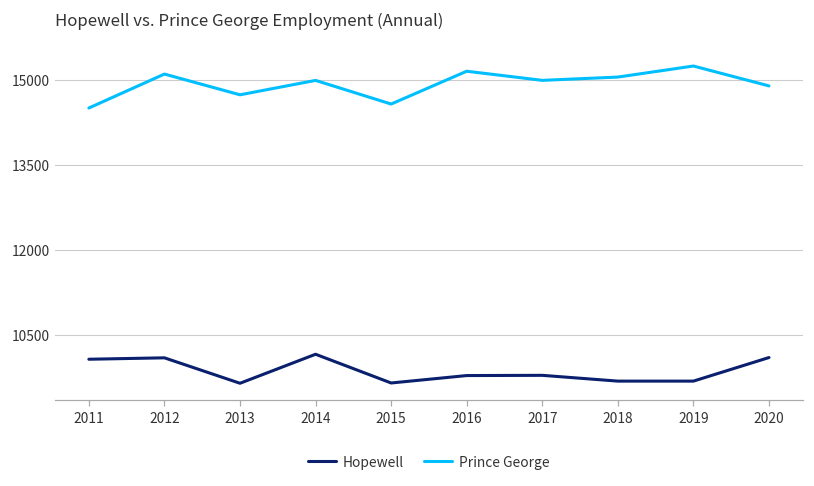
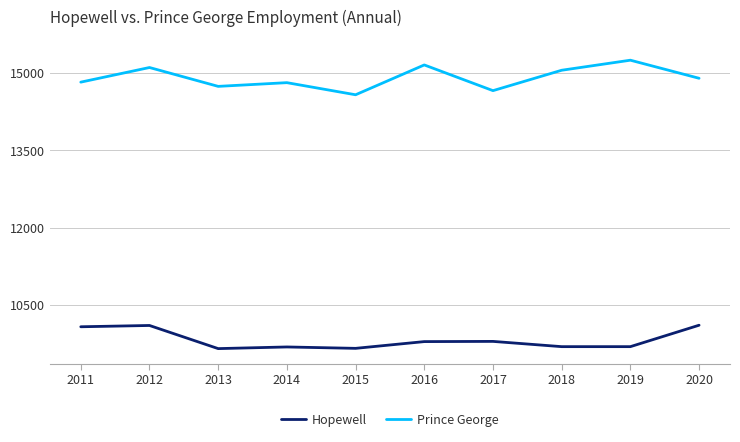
Prince George, 2011: 14500 -> 14800
Hopewell, 2014: 10200 -> 9700
Prince George, 2014: 15000 -> 14800
Prince George, 2017: 15000 -> 14700
